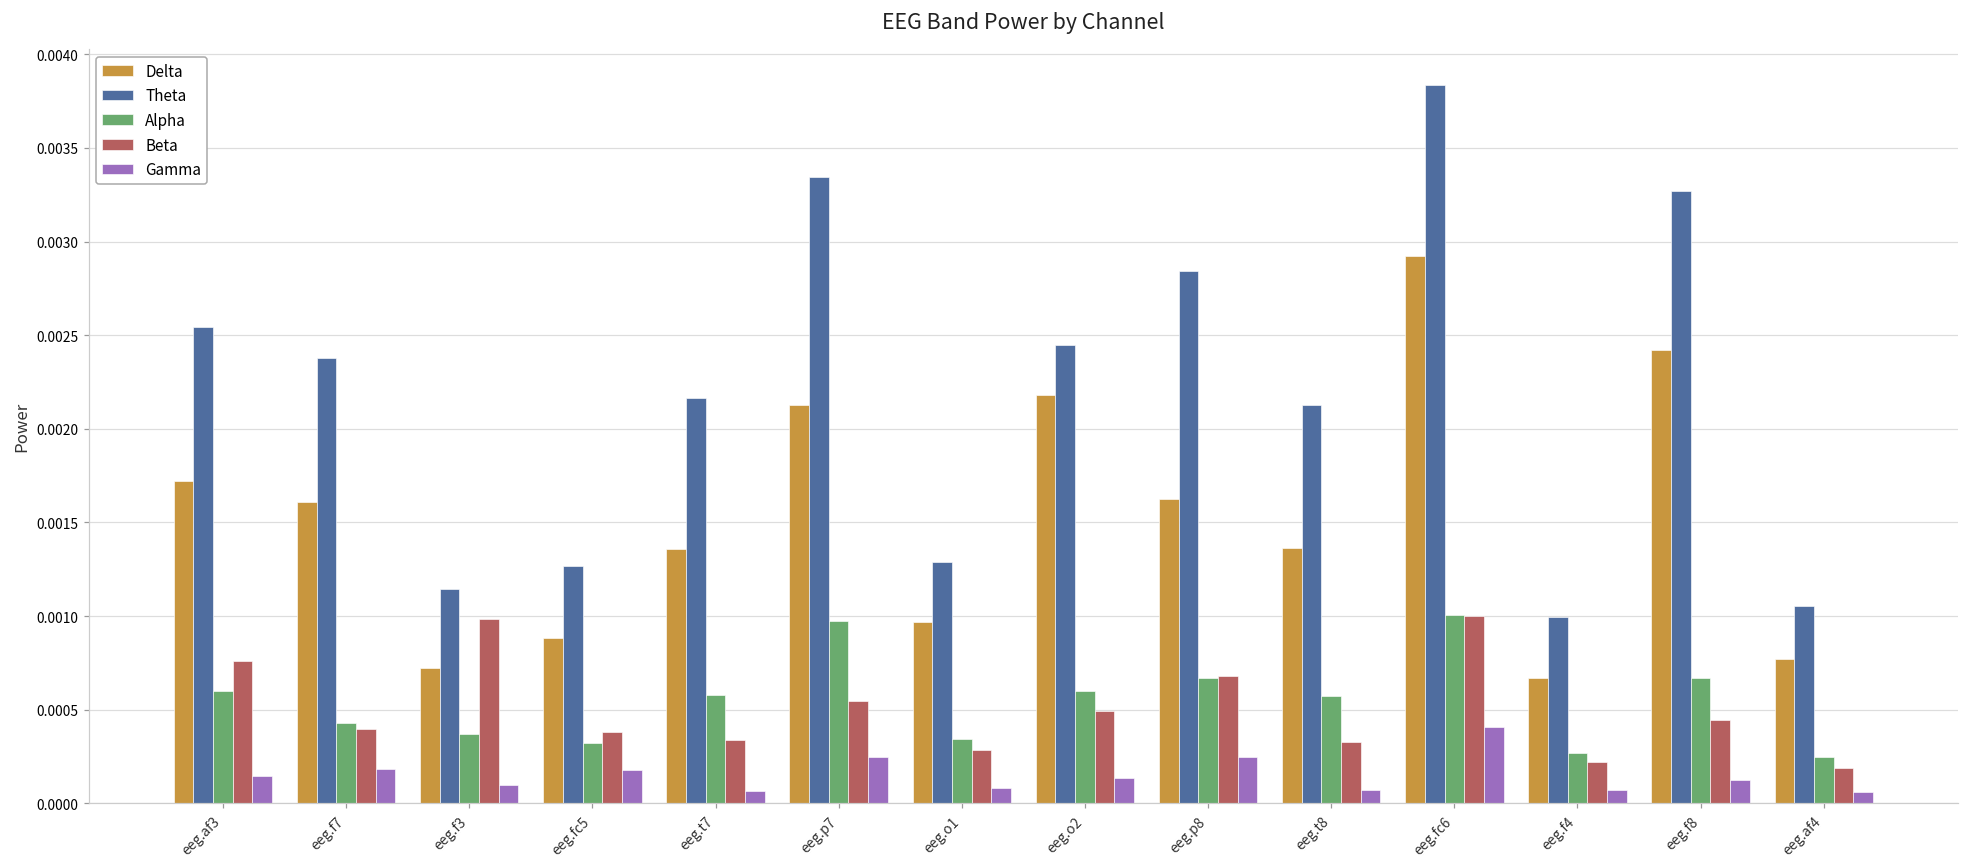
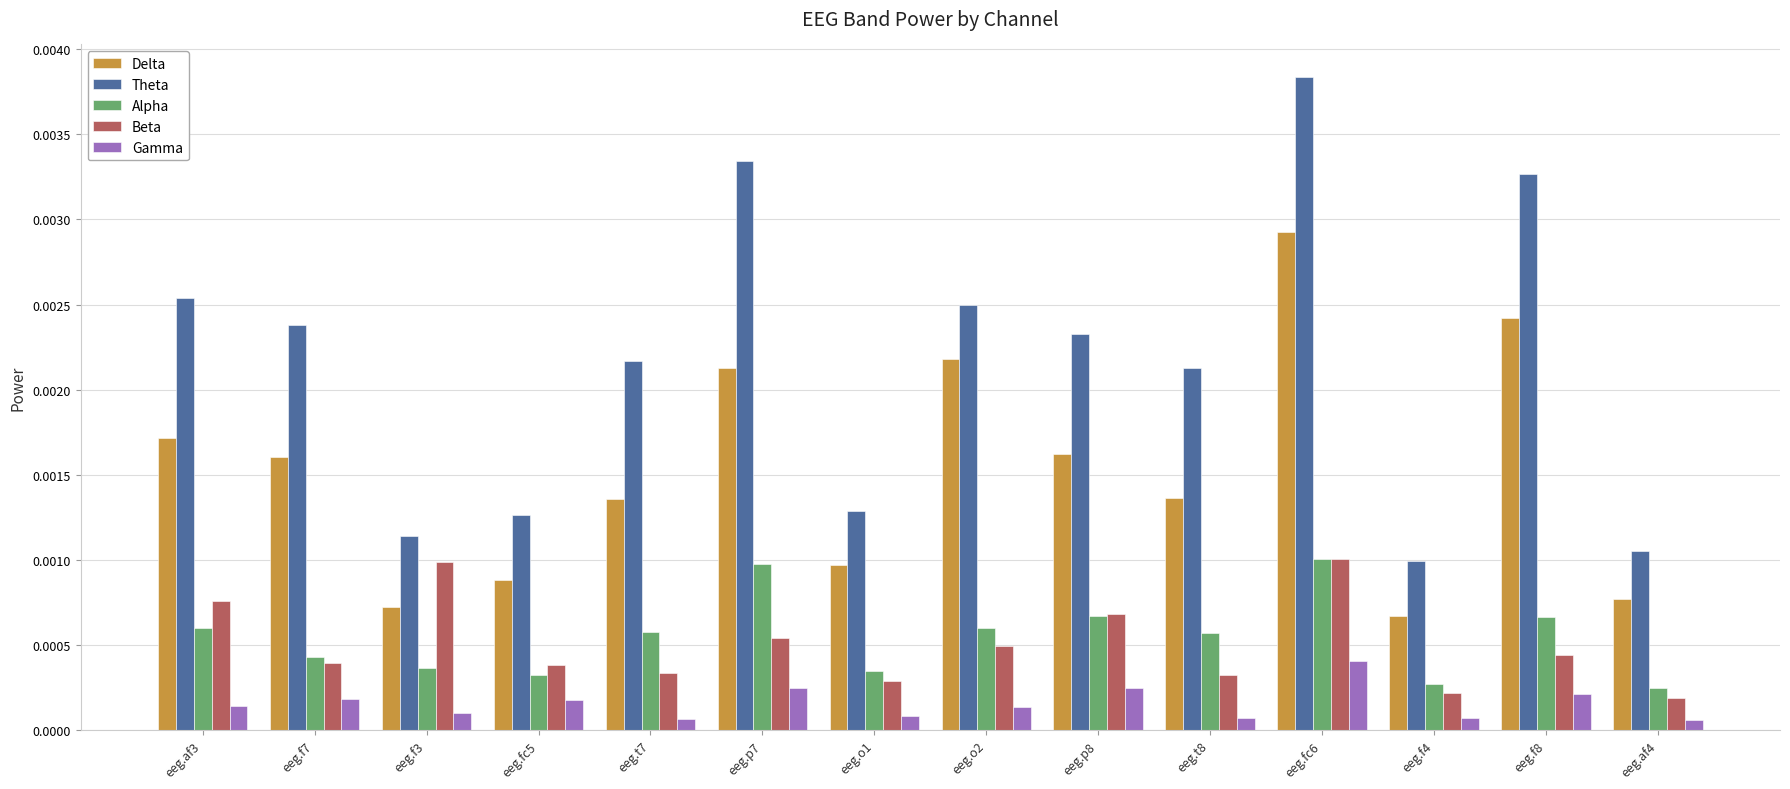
Theta, eeg.o2: 0.00245 -> 0.00250
Theta, eeg.p8: 0.00284 -> 0.00233
Gamma, eeg.f8: 0.00013 -> 0.00021
